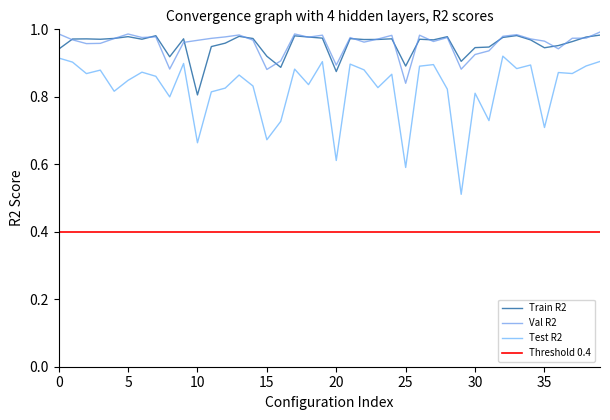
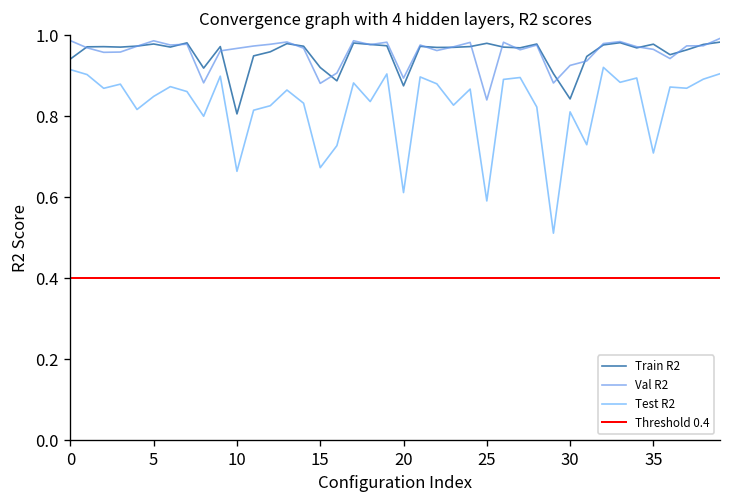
Train R2, 25: 0.89 -> 0.98
Train R2, 30: 0.95 -> 0.84
Train R2, 35: 0.95 -> 0.98
